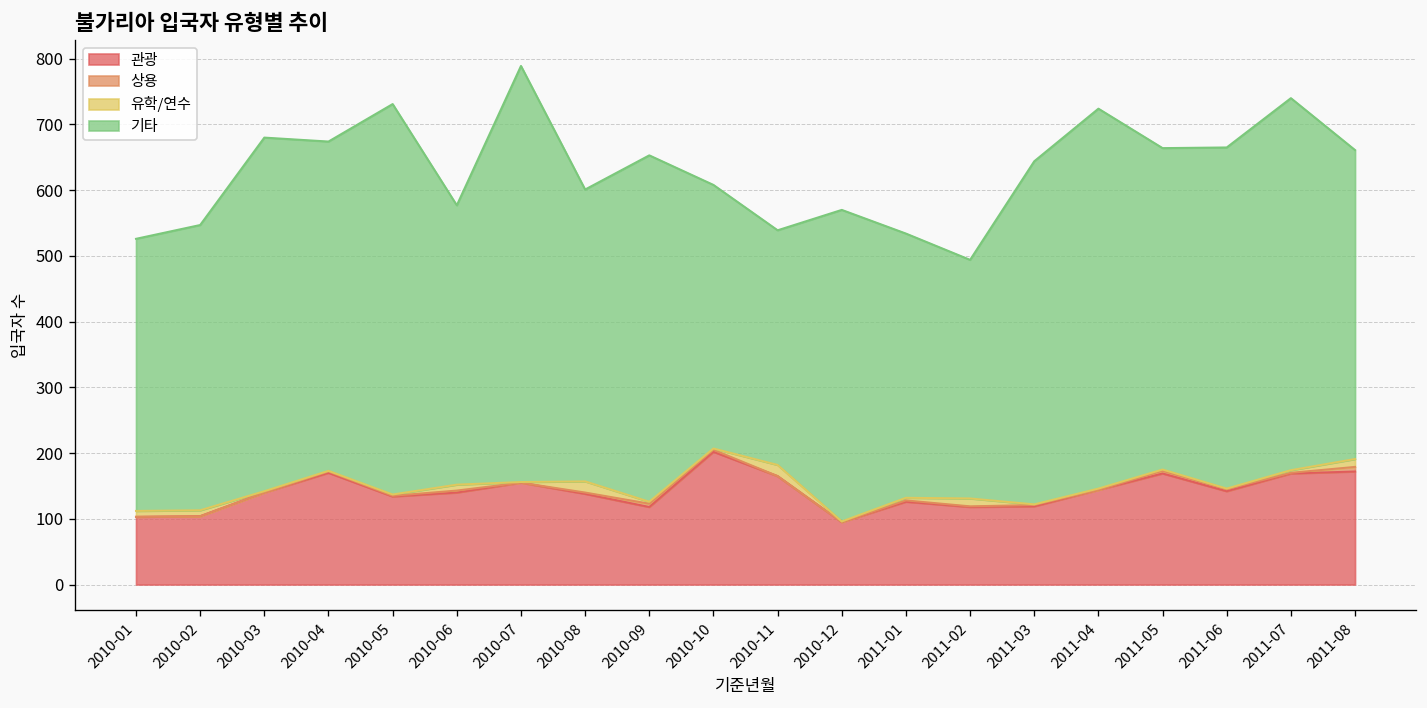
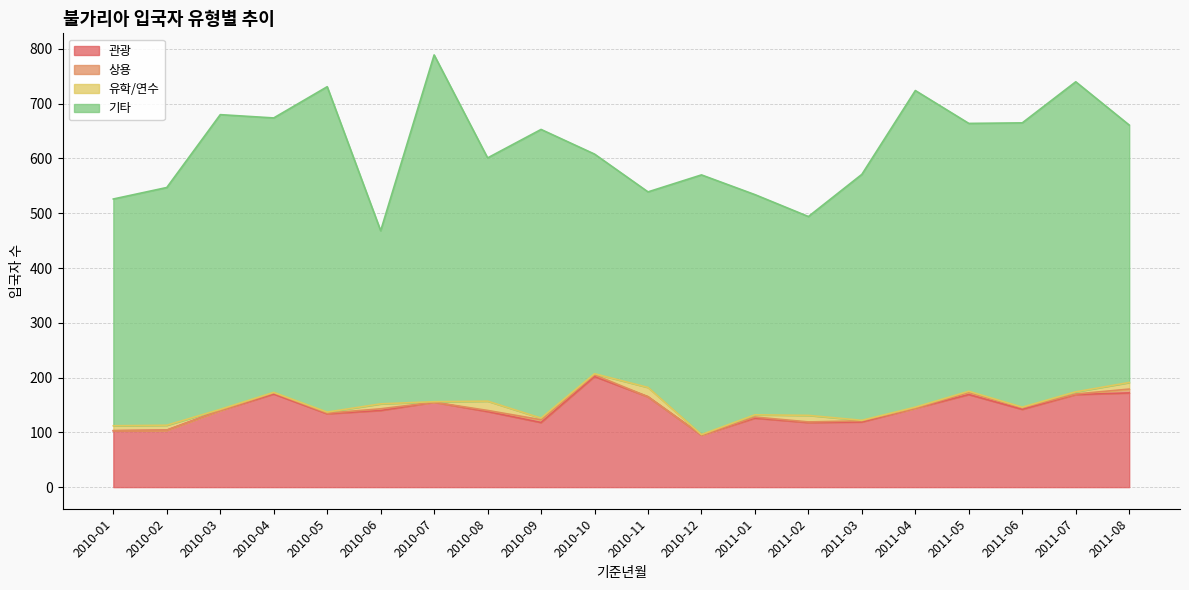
기타, 2010-06: 430 -> 320
기타, 2011-03: 520 -> 450
